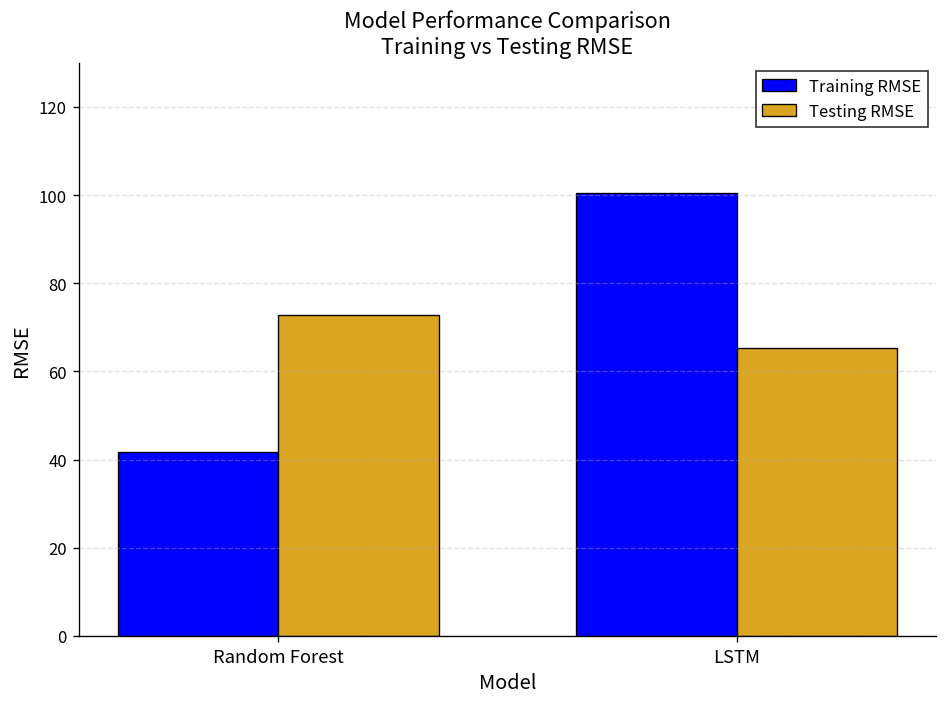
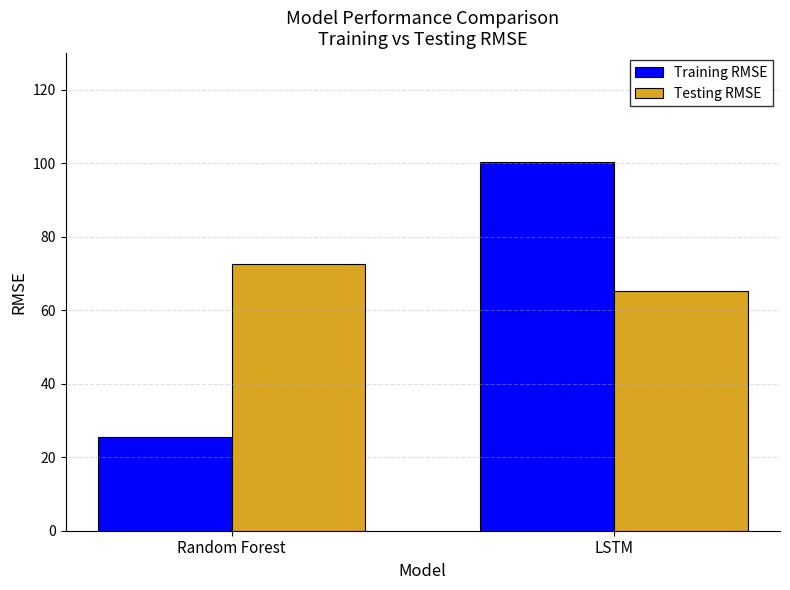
Training RMSE, Random Forest: 42 -> 25
